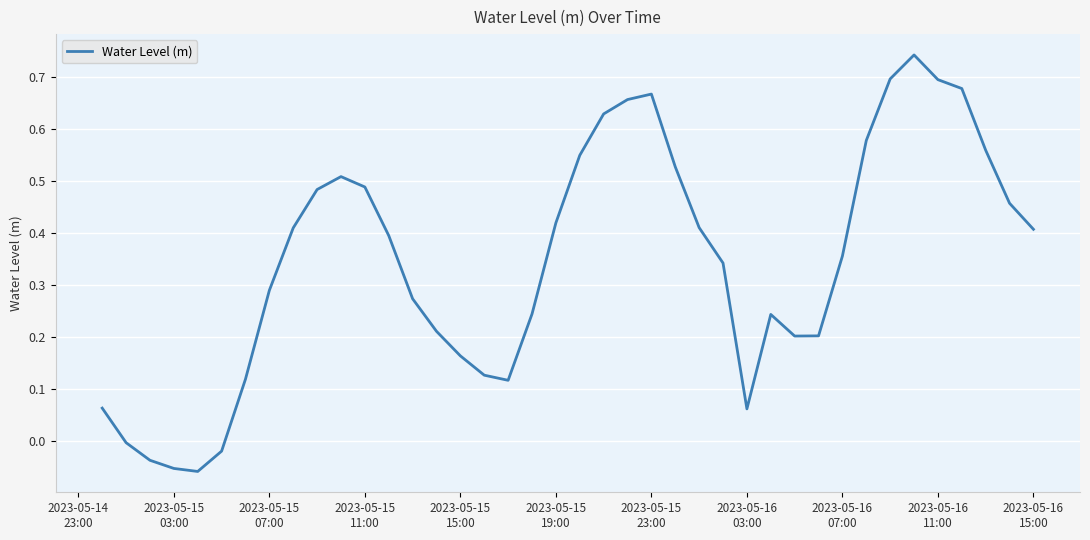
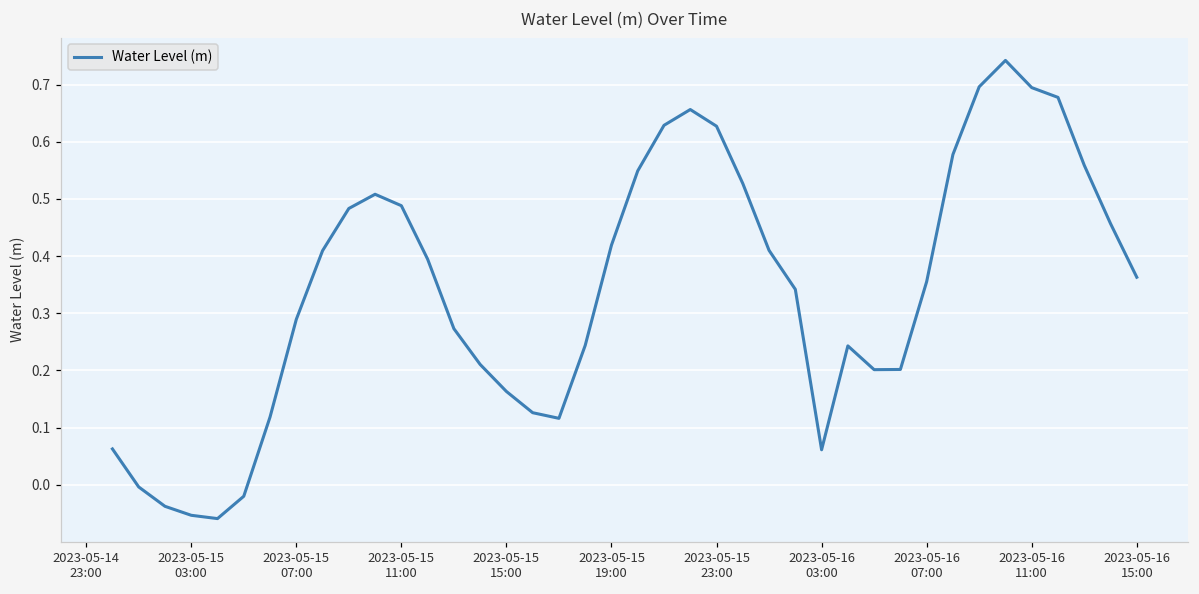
2023-05-15 23:00: 0.67 -> 0.63
2023-05-16 15:00: 0.41 -> 0.36
